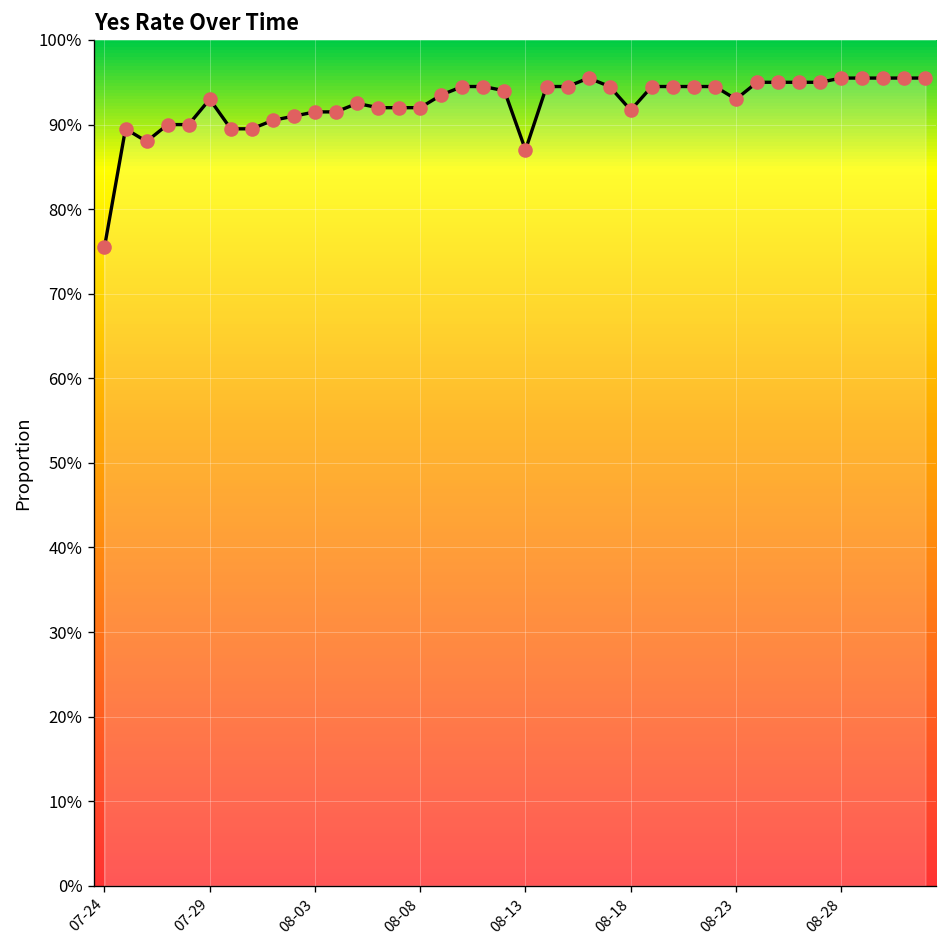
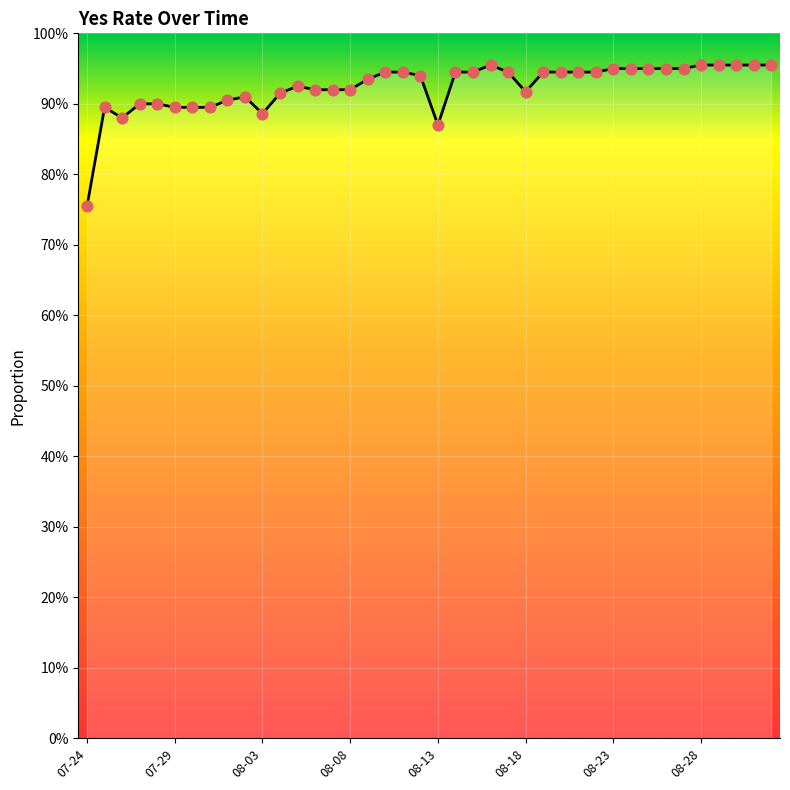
07-29: 93% -> 90%
08-03: 92% -> 89%
08-23: 93% -> 95%
